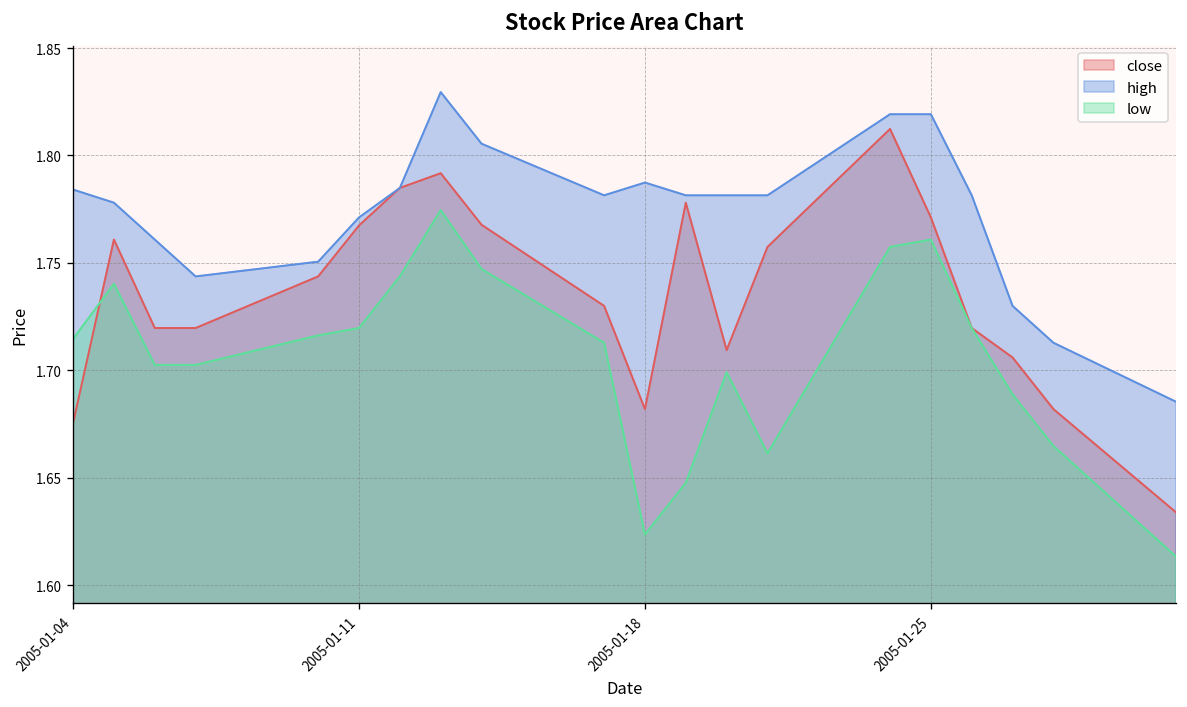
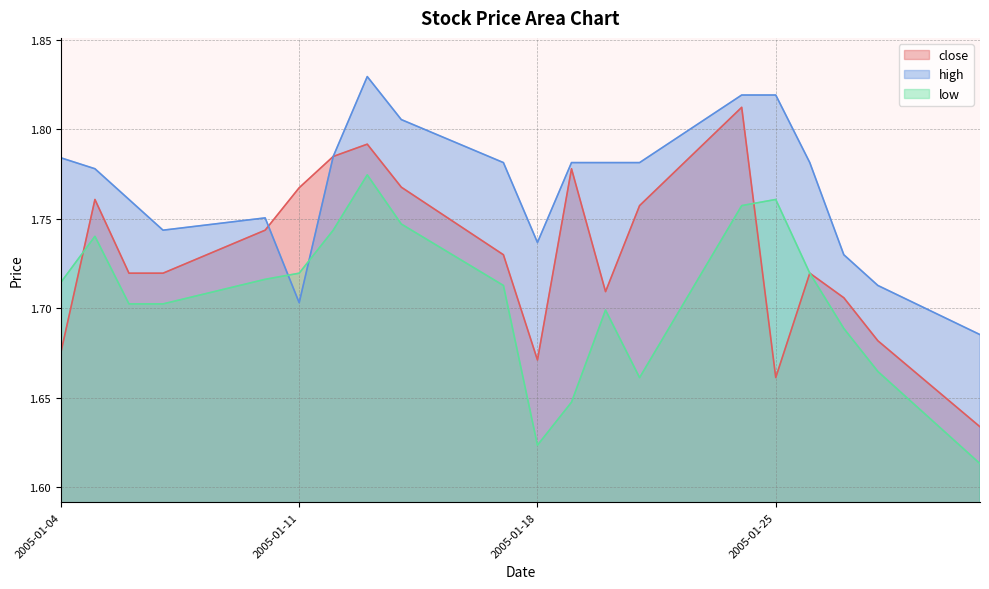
high, 2005-01-11: 1.771 -> 1.703
close, 2005-01-18: 1.682 -> 1.671
high, 2005-01-18: 1.787 -> 1.737
close, 2005-01-25: 1.771 -> 1.661
